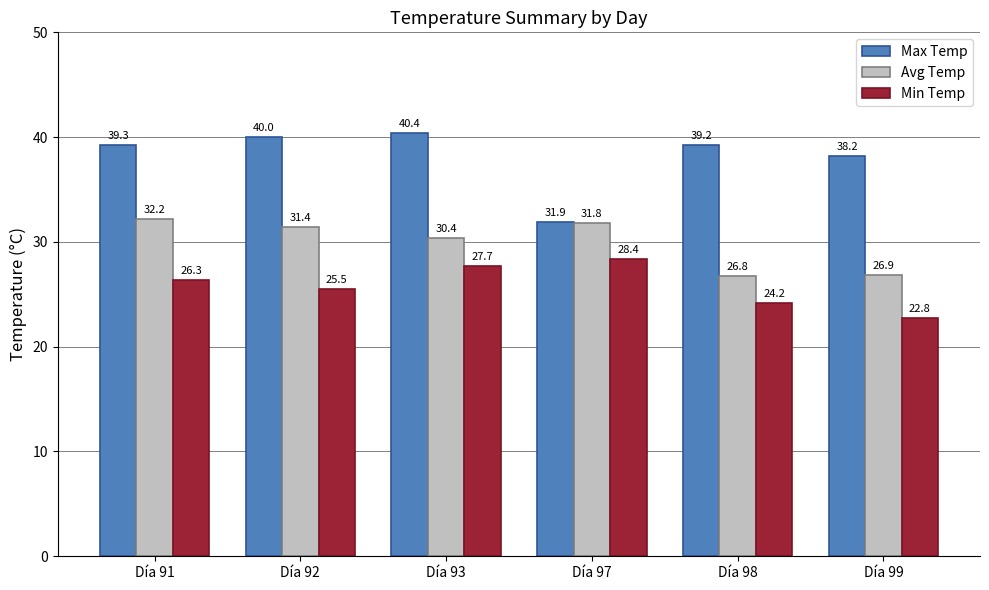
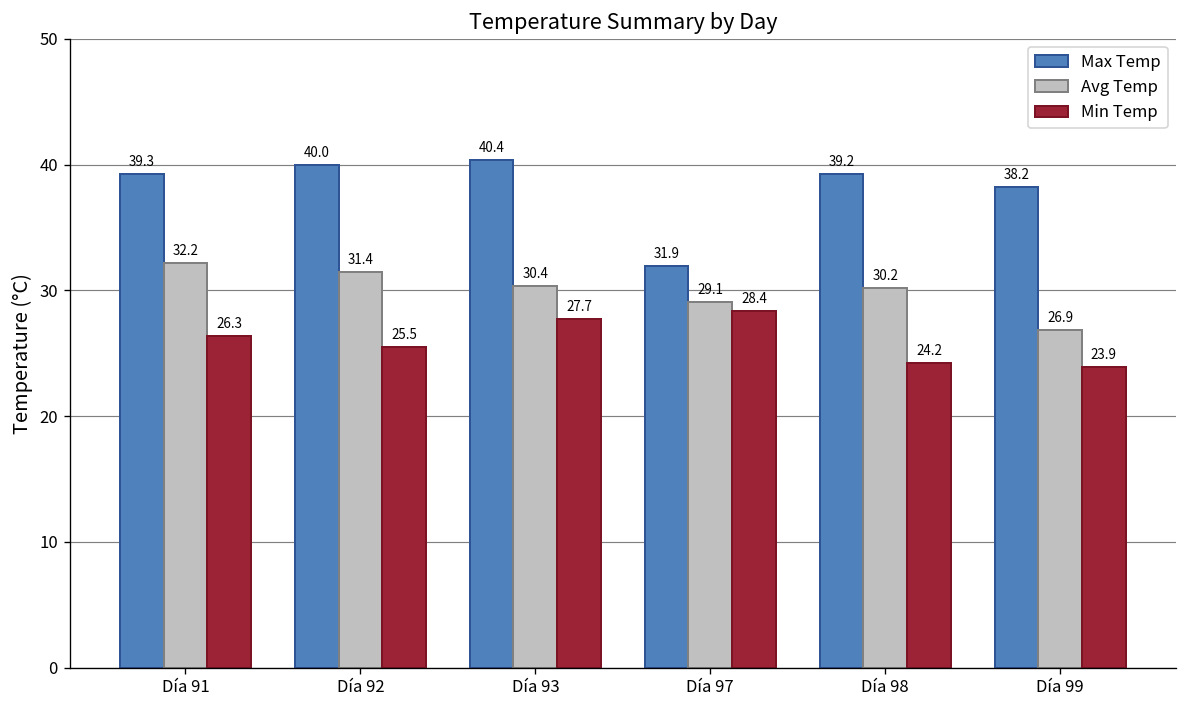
Avg Temp, Día 97: 31.8 -> 29.1
Avg Temp, Día 98: 26.8 -> 30.2
Min Temp, Día 99: 22.8 -> 23.9
